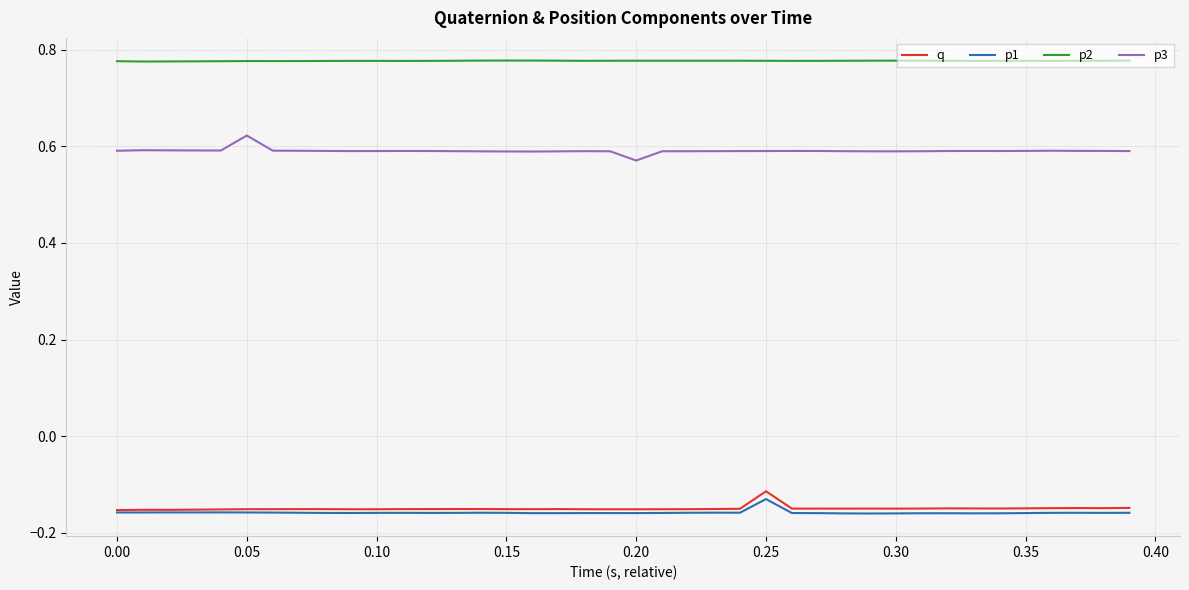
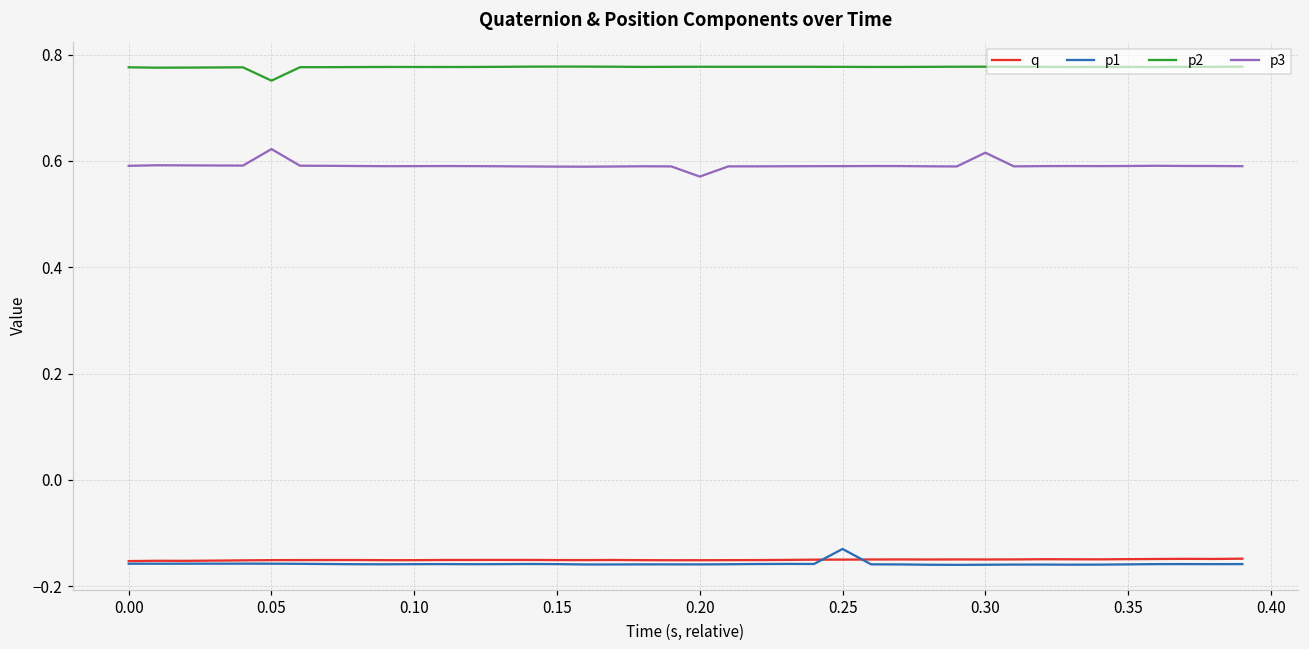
p2, 0.05: 0.78 -> 0.75
q, 0.25: -0.11 -> -0.15
p3, 0.30: 0.59 -> 0.62
